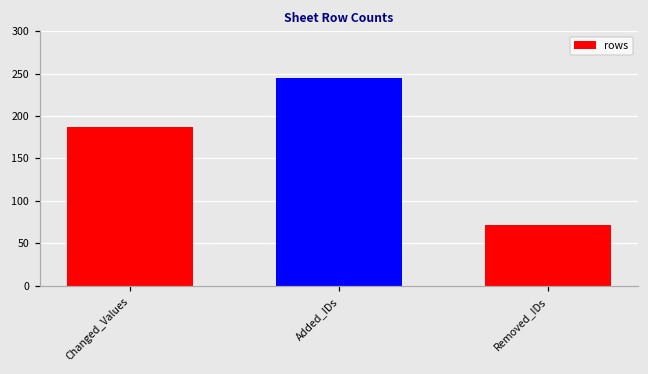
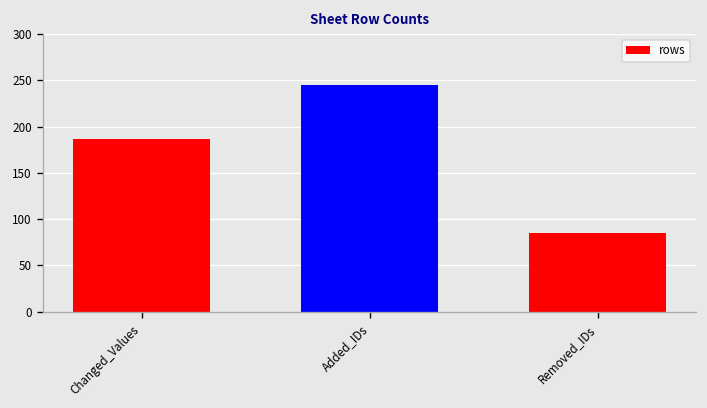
Removed_IDs: 70 -> 90
